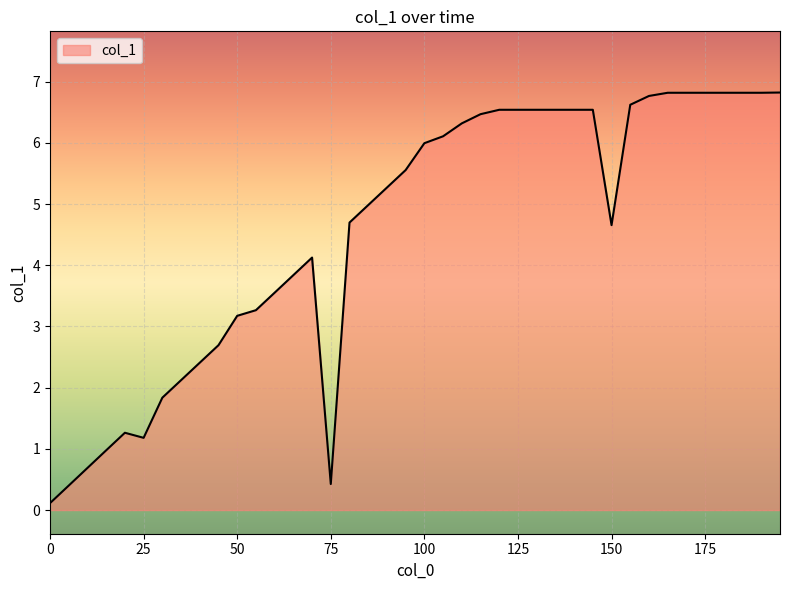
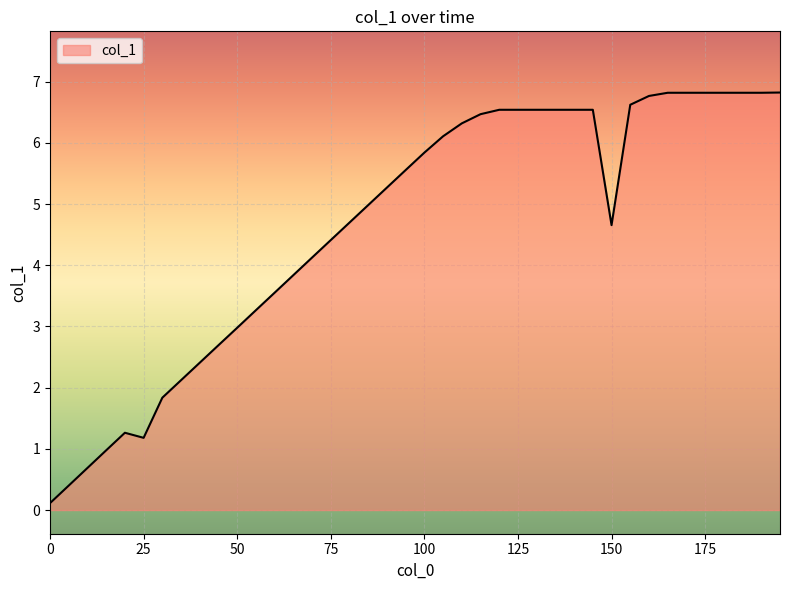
50: 3.2 -> 3.0
75: 0.4 -> 4.4
100: 6.0 -> 5.8
